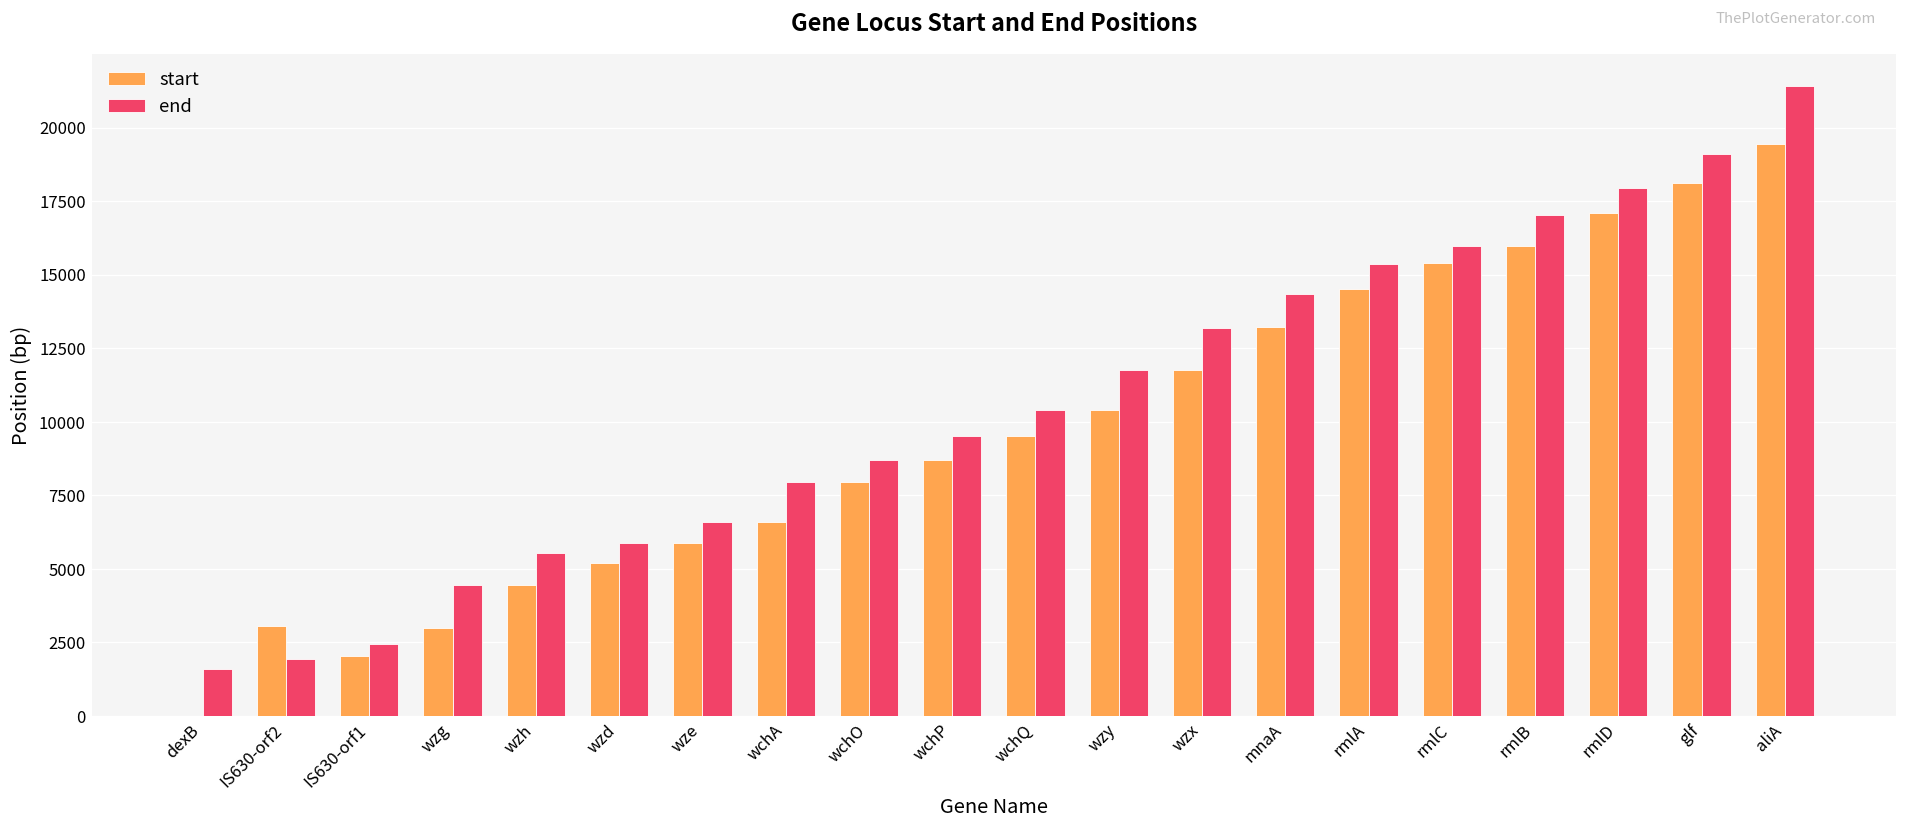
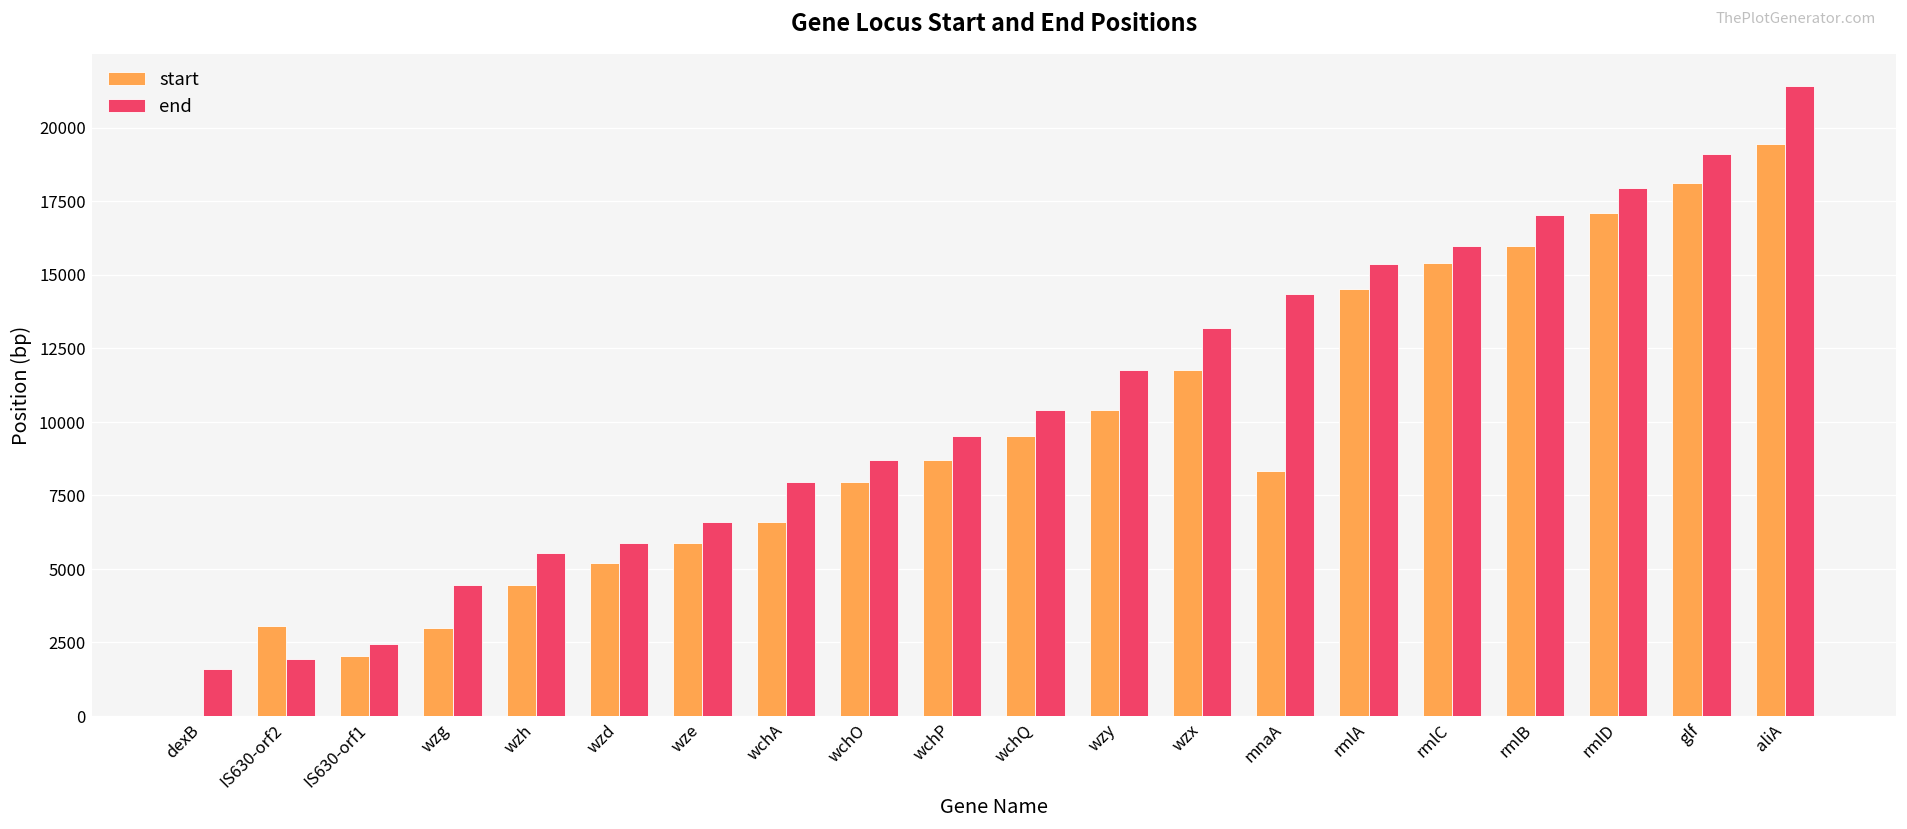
start, mnaA: 13200 -> 8300
